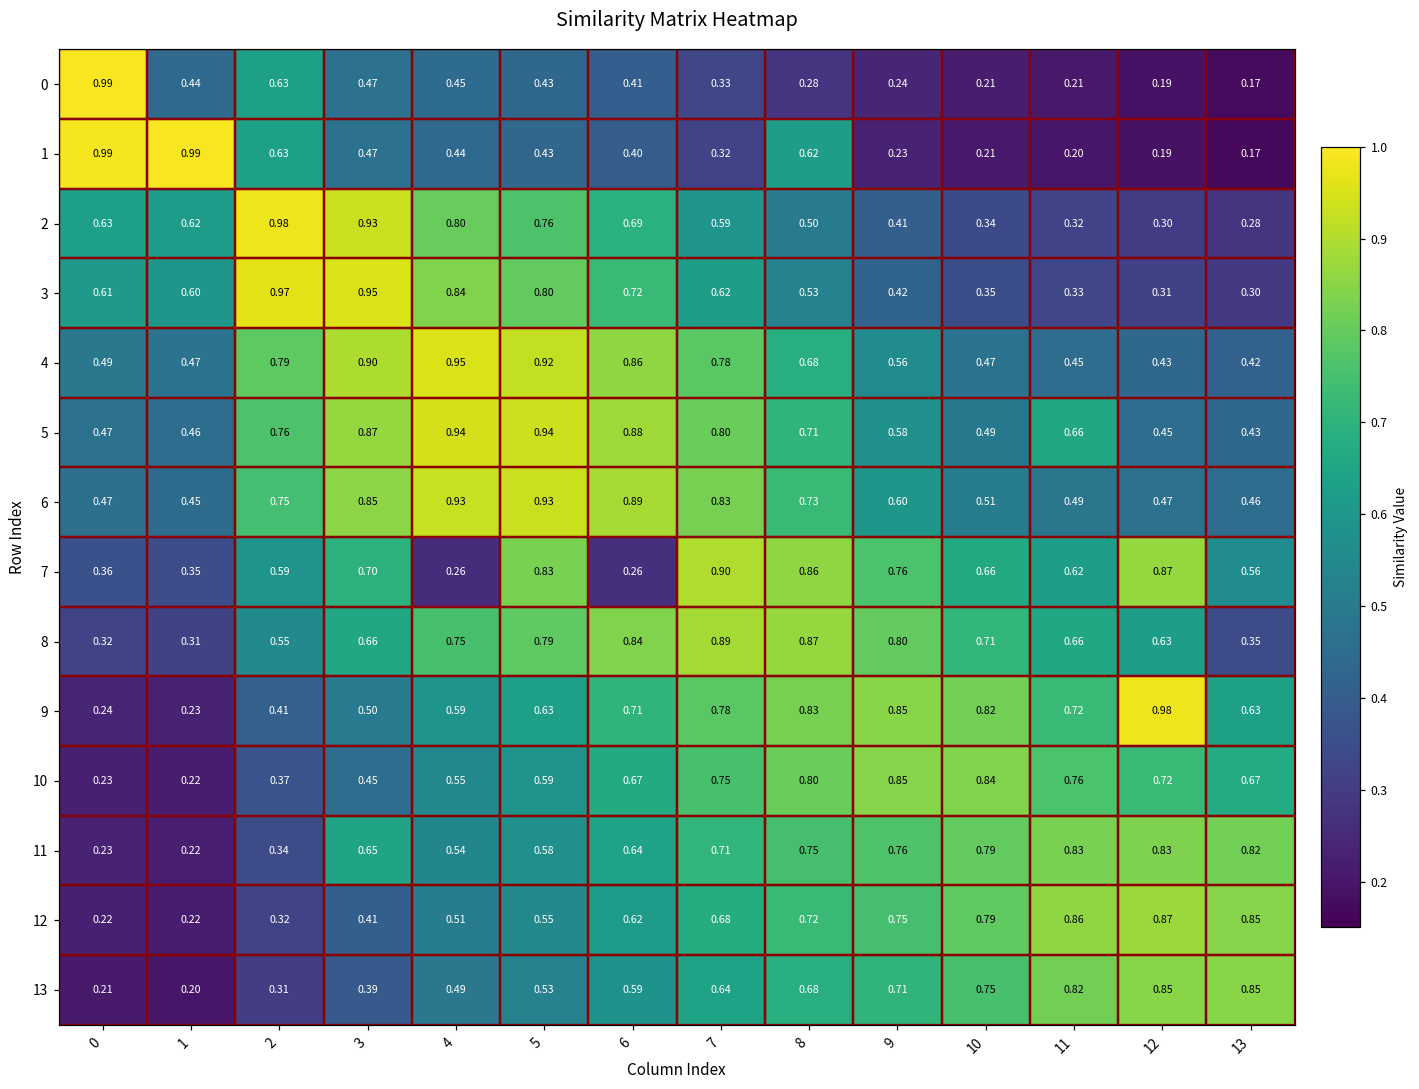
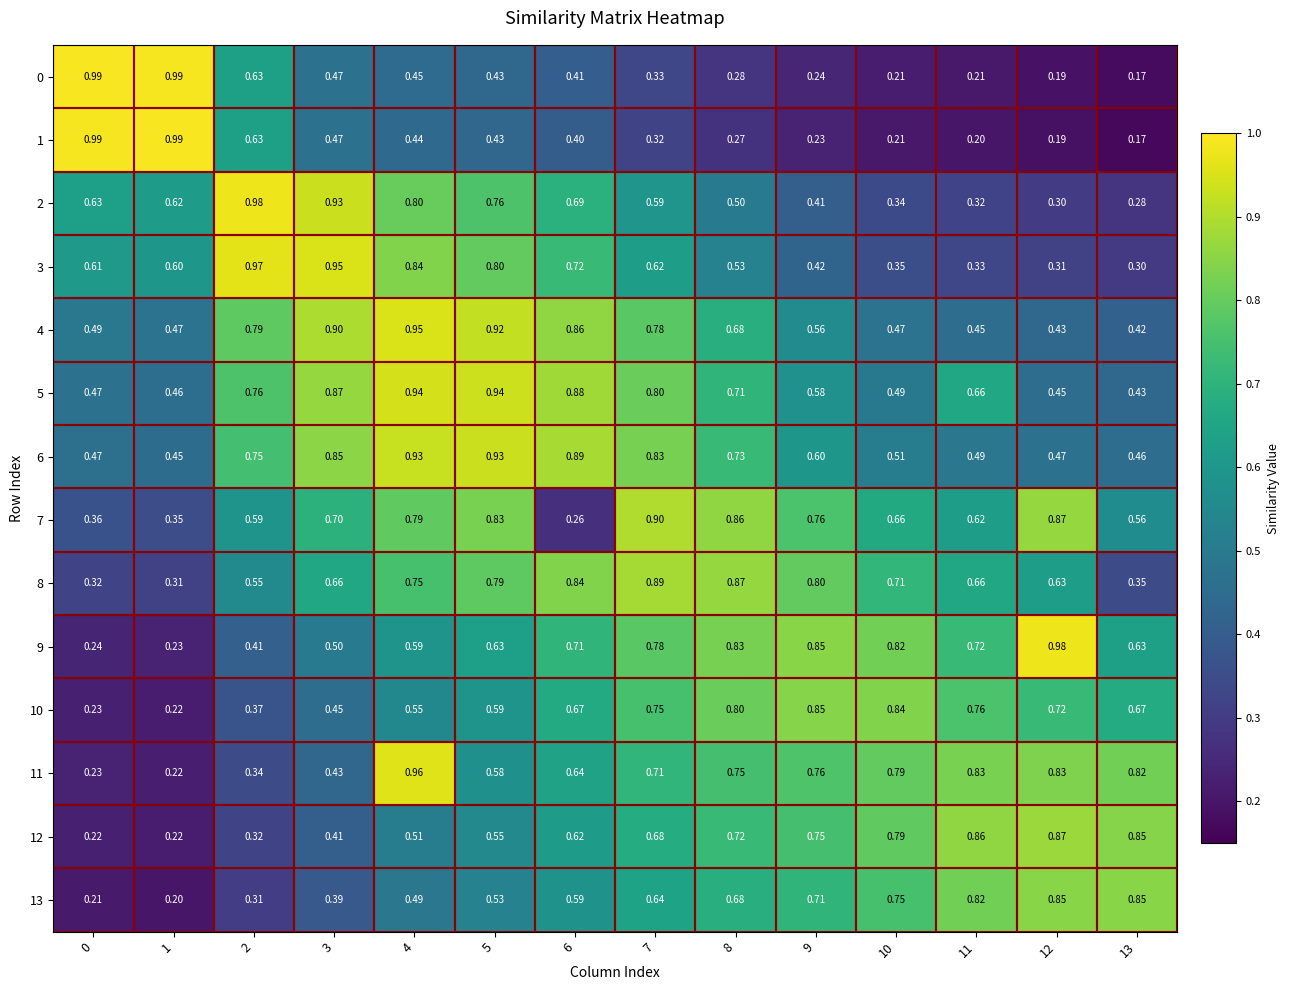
0, 1: 0.44 -> 0.99
1, 8: 0.62 -> 0.27
7, 4: 0.26 -> 0.79
11, 3: 0.65 -> 0.43
11, 4: 0.54 -> 0.96
